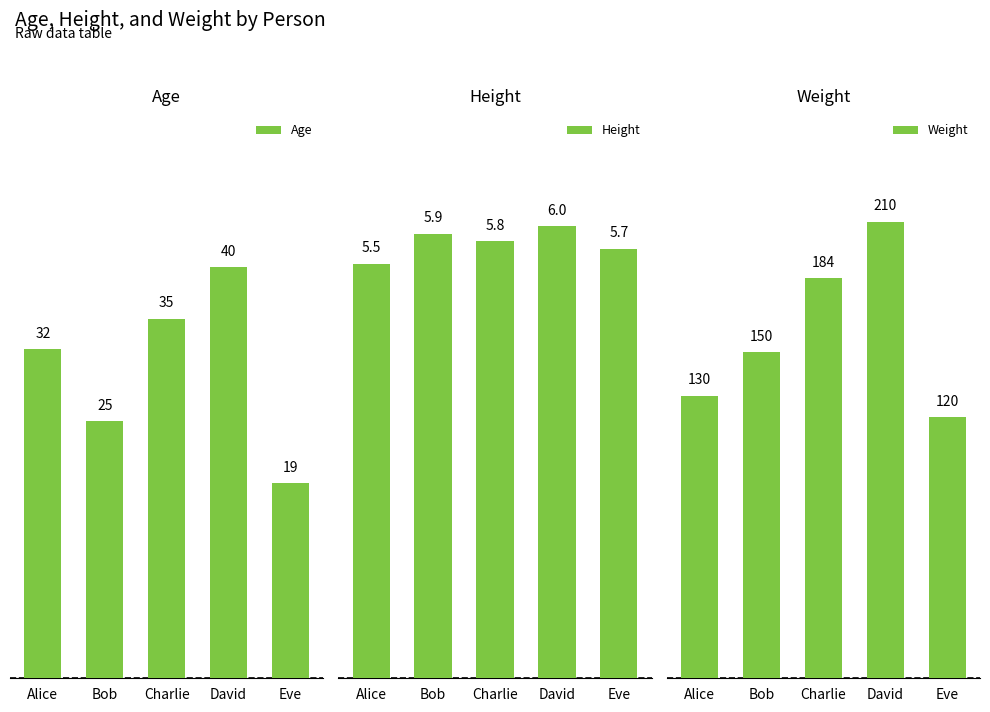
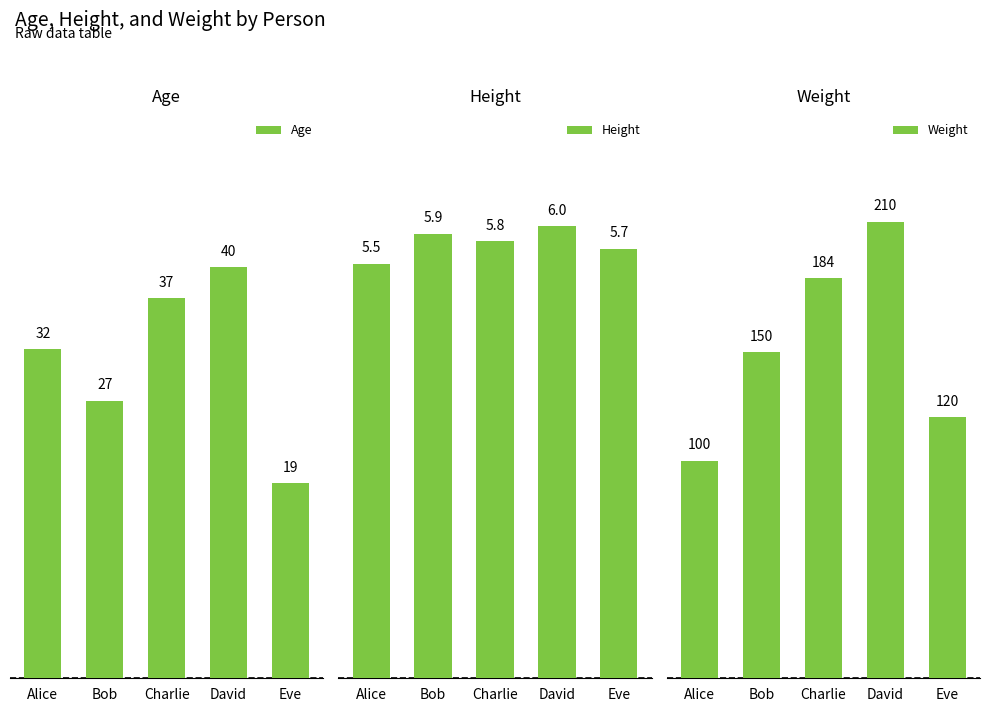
Age, Bob: 25 -> 27
Age, Charlie: 35 -> 37
Weight, Alice: 130 -> 100
